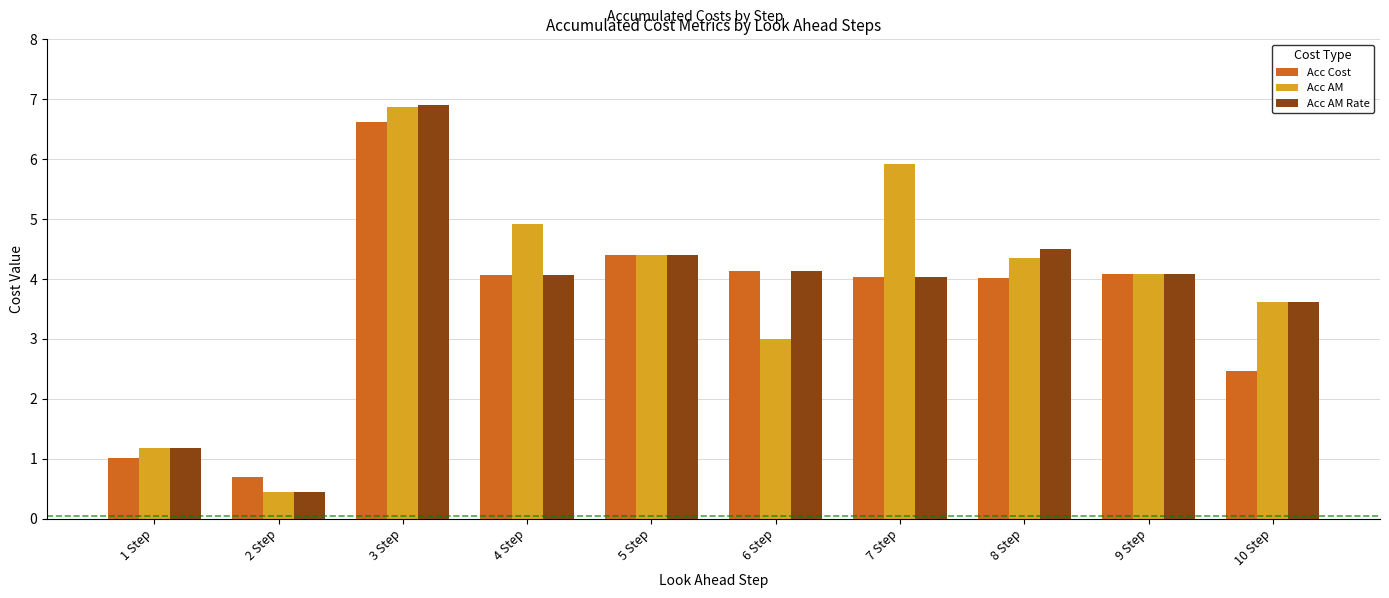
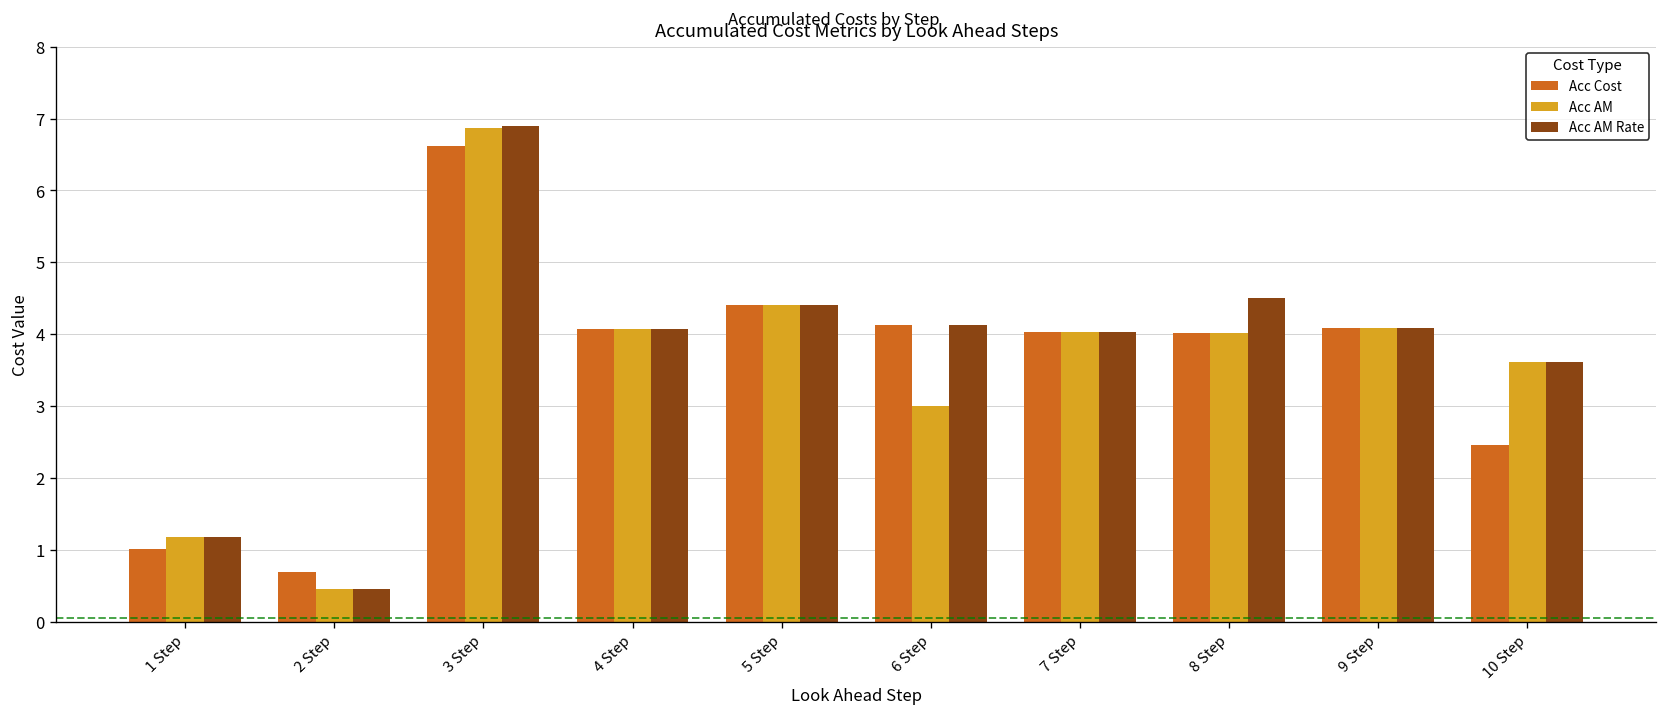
Acc AM, 4 Step: 4.9 -> 4.1
Acc AM, 7 Step: 5.9 -> 4.0
Acc AM, 8 Step: 4.4 -> 4.0
